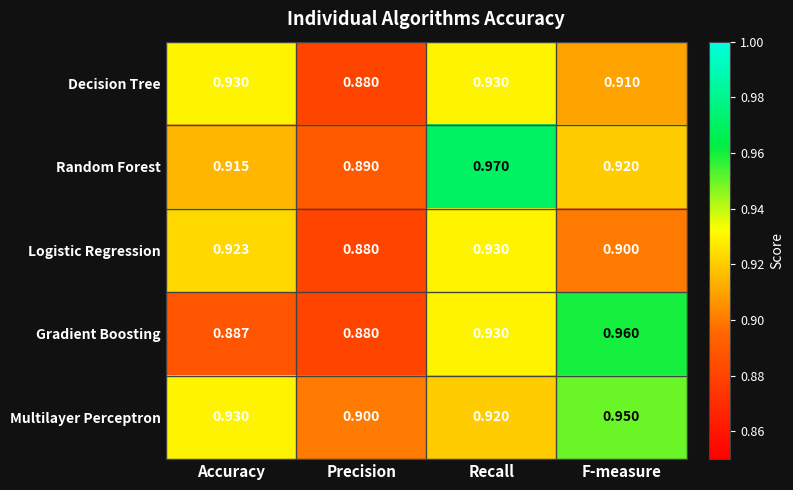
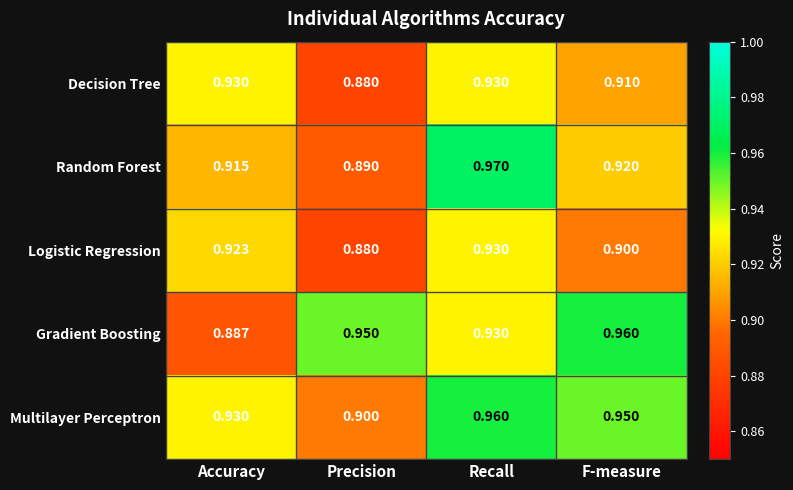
Gradient Boosting, Precision: 0.880 -> 0.950
Multilayer Perceptron, Recall: 0.920 -> 0.960
